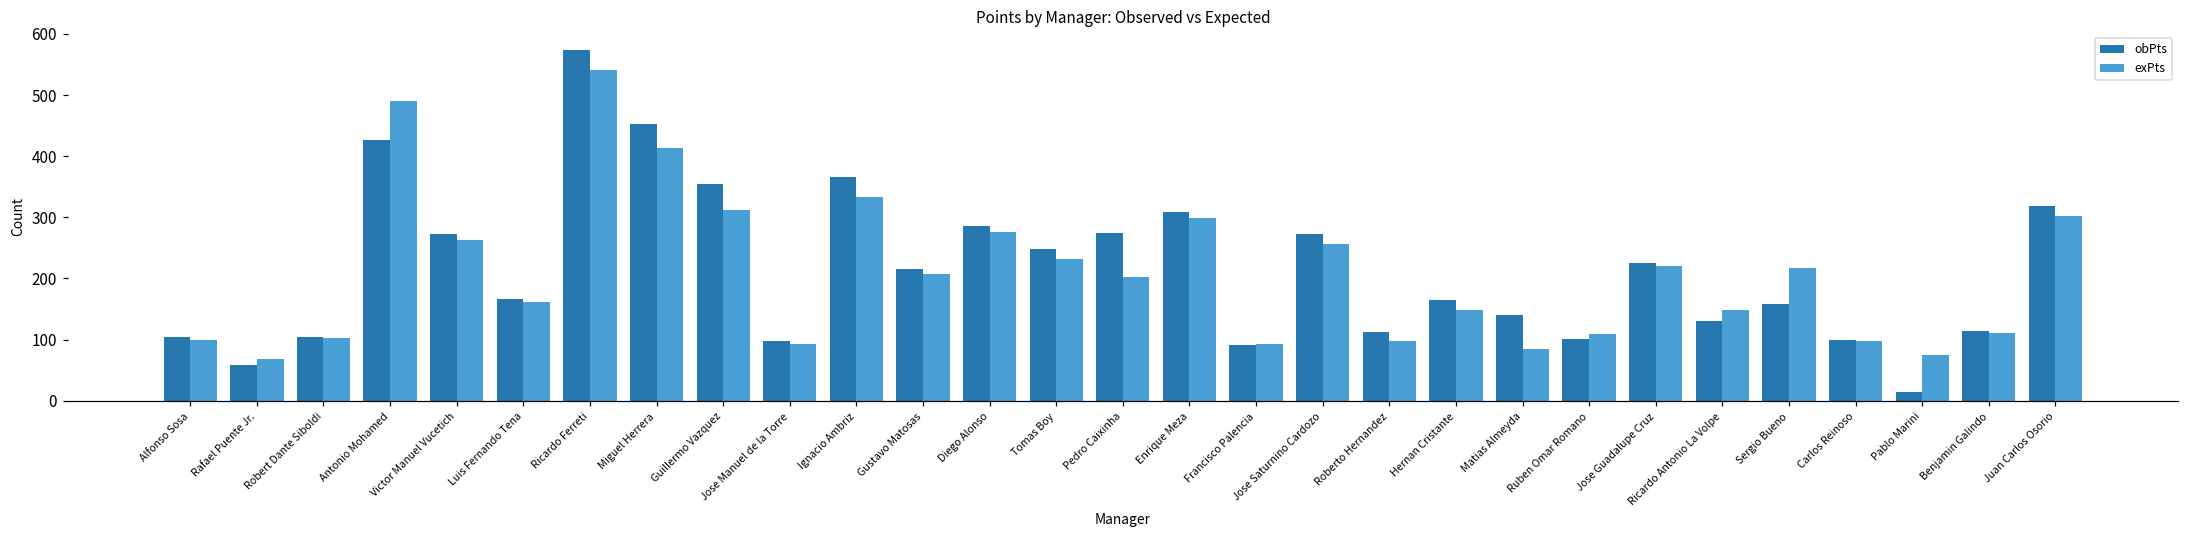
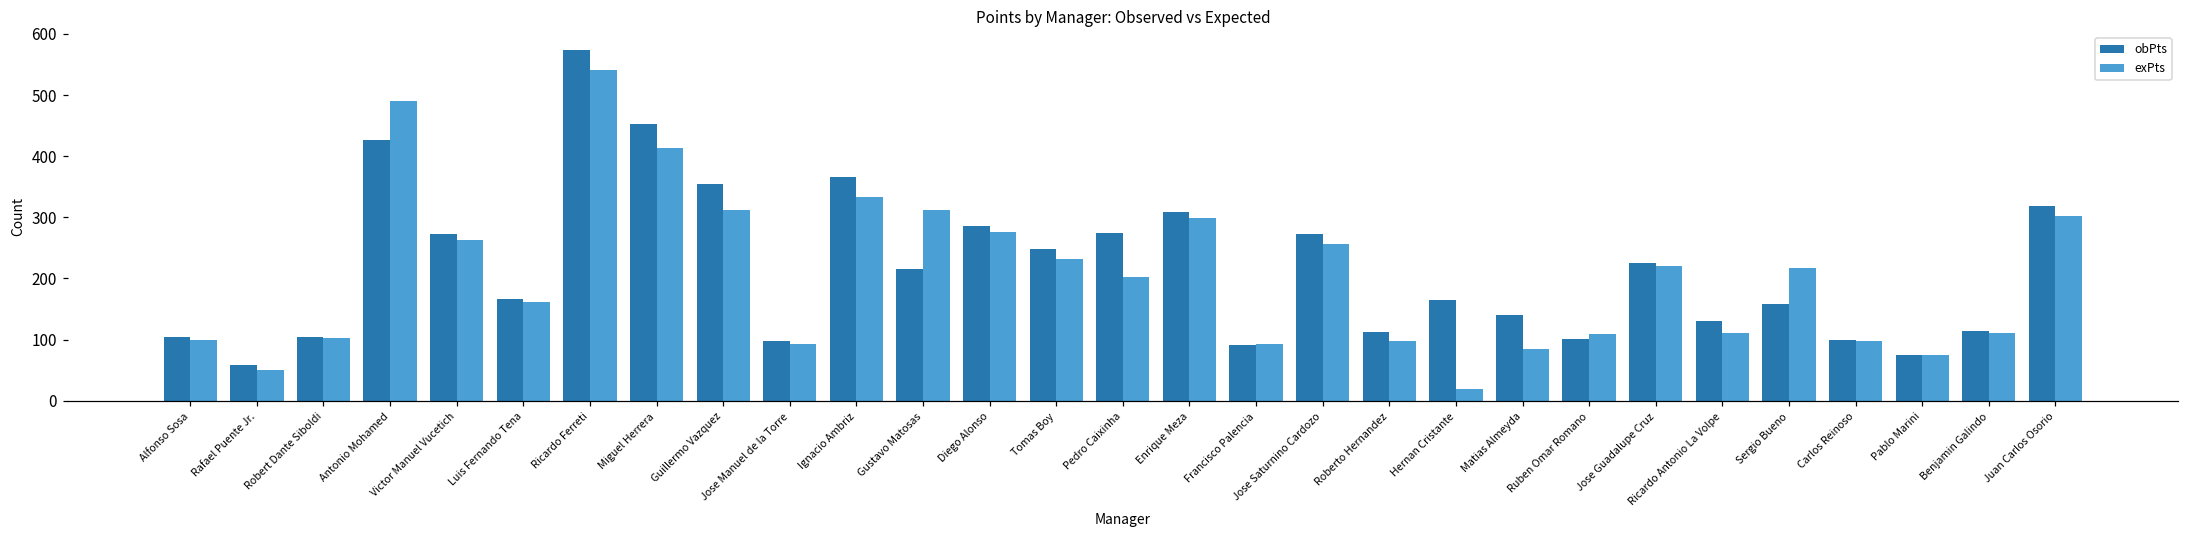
exPts, Rafael Puente Jr.: 70 -> 50
exPts, Gustavo Matosas: 210 -> 310
exPts, Hernan Cristante: 150 -> 20
exPts, Ricardo Antonio La Volpe: 150 -> 110
obPts, Pablo Marini: 20 -> 70
